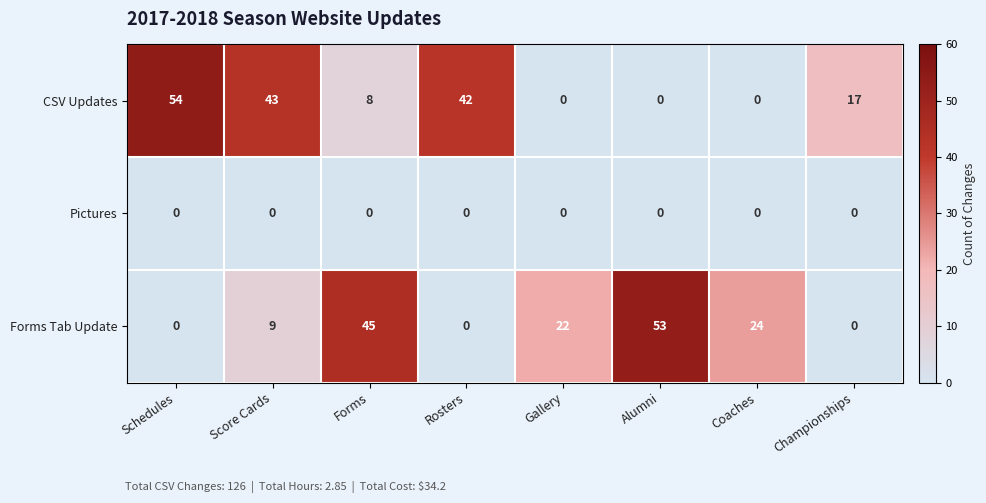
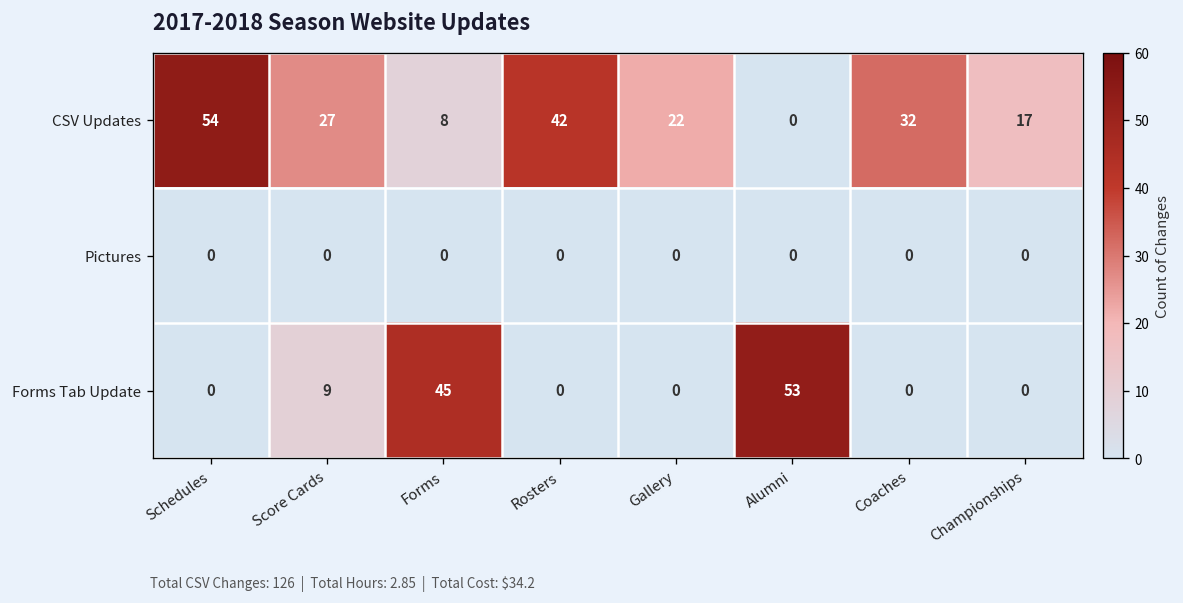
CSV Updates, Score Cards: 43 -> 27
CSV Updates, Gallery: 0 -> 22
CSV Updates, Coaches: 0 -> 32
Forms Tab Update, Gallery: 22 -> 0
Forms Tab Update, Coaches: 24 -> 0
